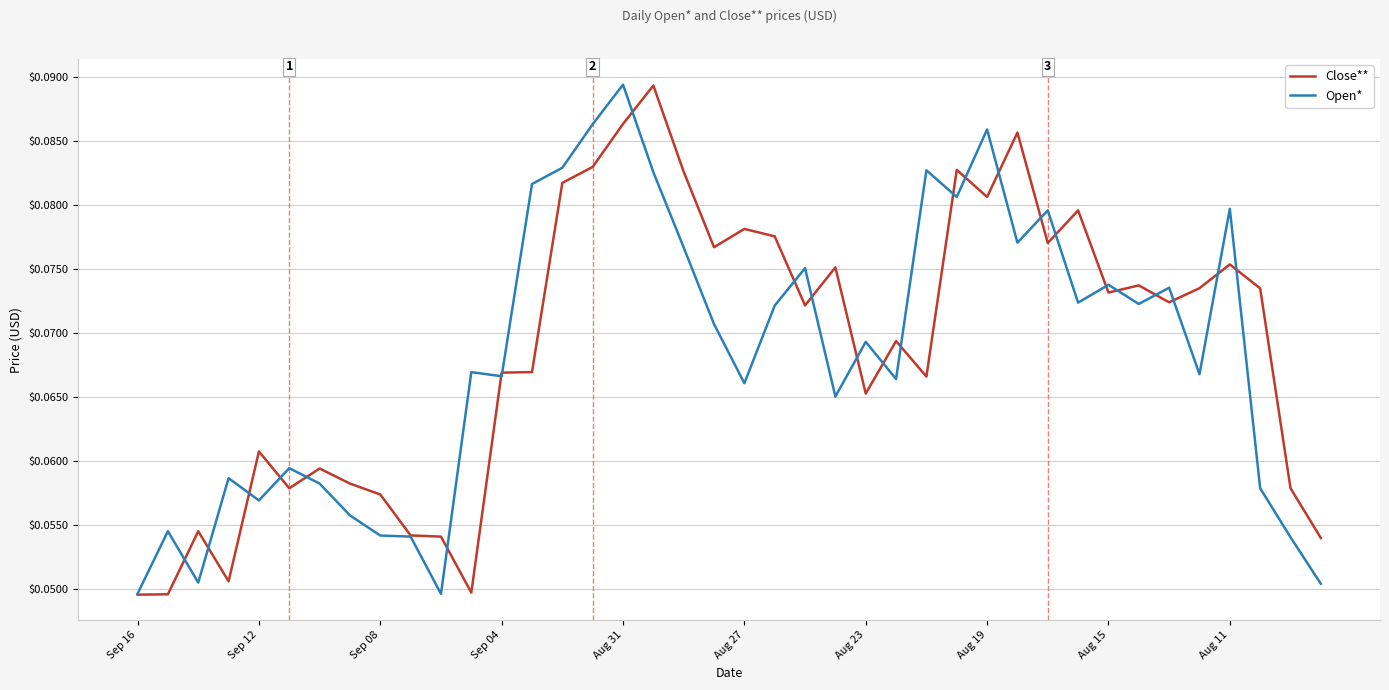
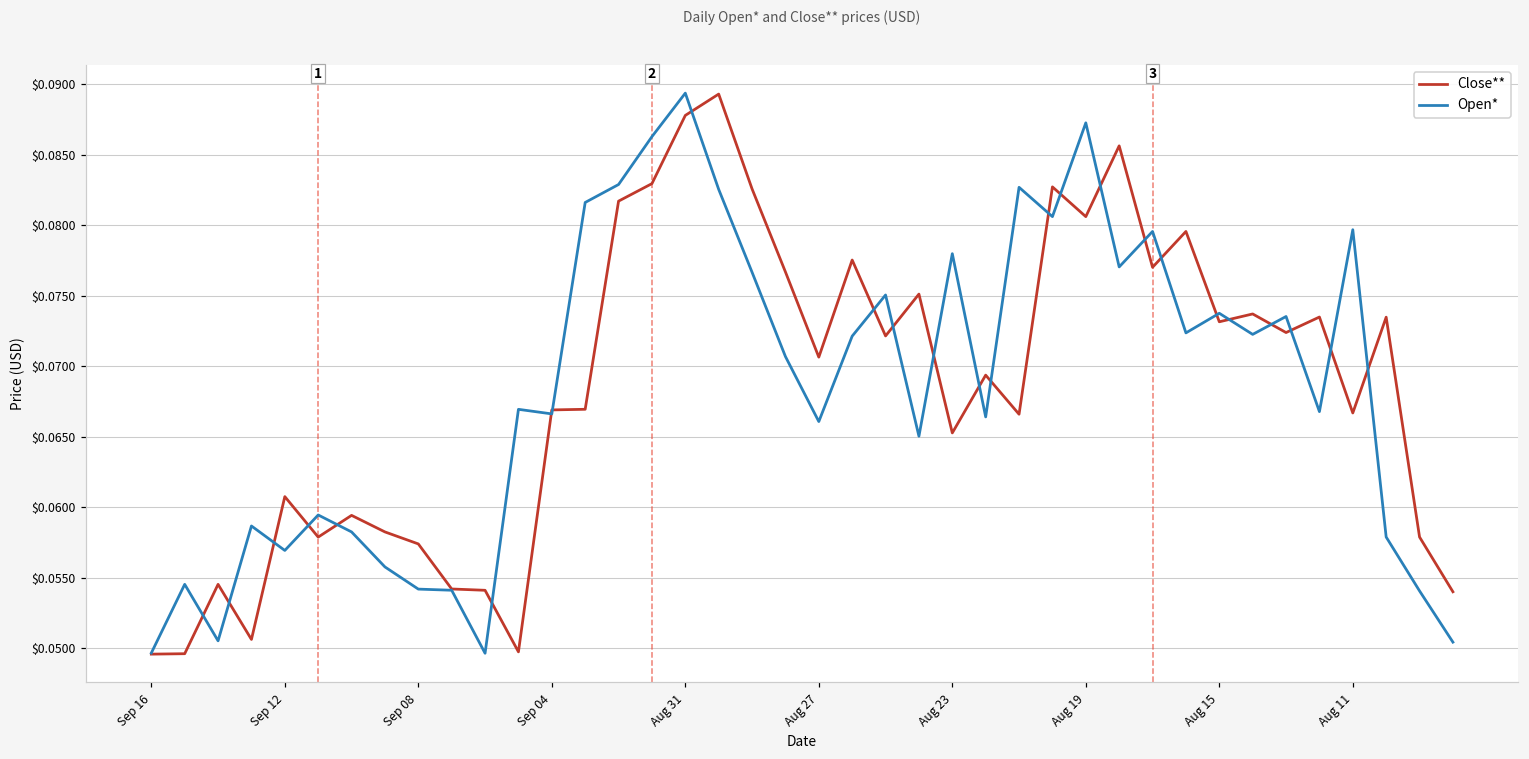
Close**, Aug 31: $0.0863 -> $0.0878
Close**, Aug 27: $0.0781 -> $0.0706
Open*, Aug 23: $0.0693 -> $0.0780
Open*, Aug 19: $0.0859 -> $0.0873
Close**, Aug 11: $0.0754 -> $0.0667
